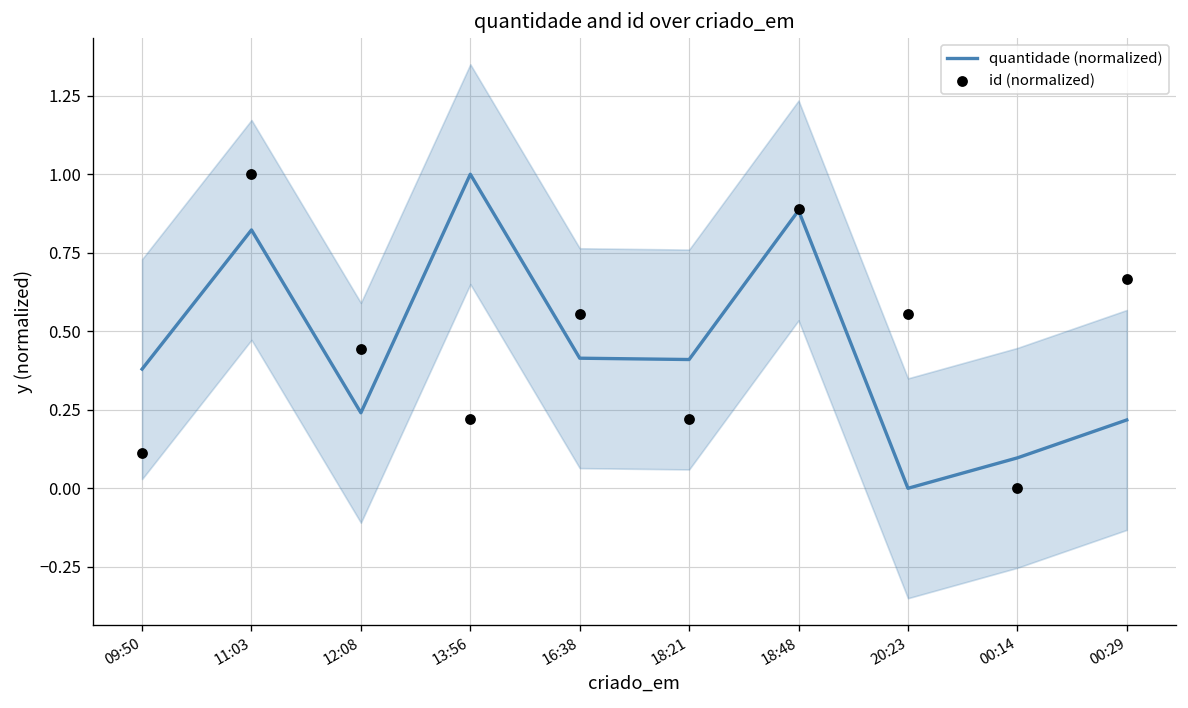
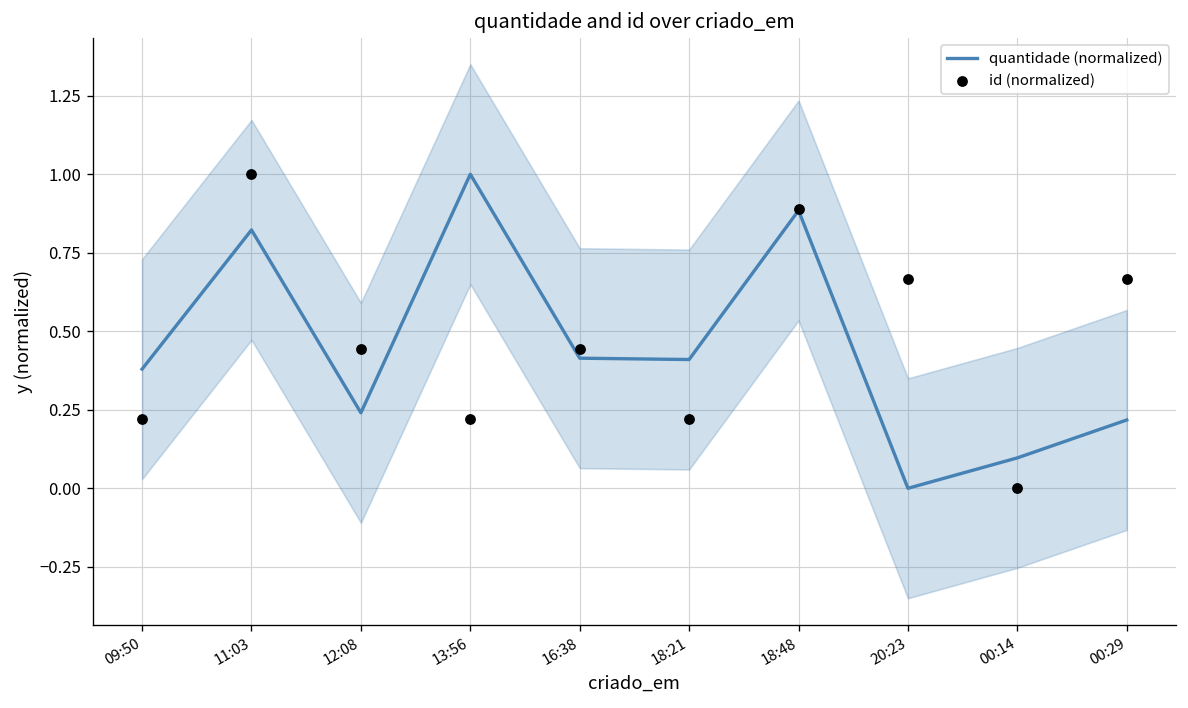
id (normalized), 09:50: 0.11 -> 0.22
id (normalized), 16:38: 0.56 -> 0.44
id (normalized), 20:23: 0.56 -> 0.67
